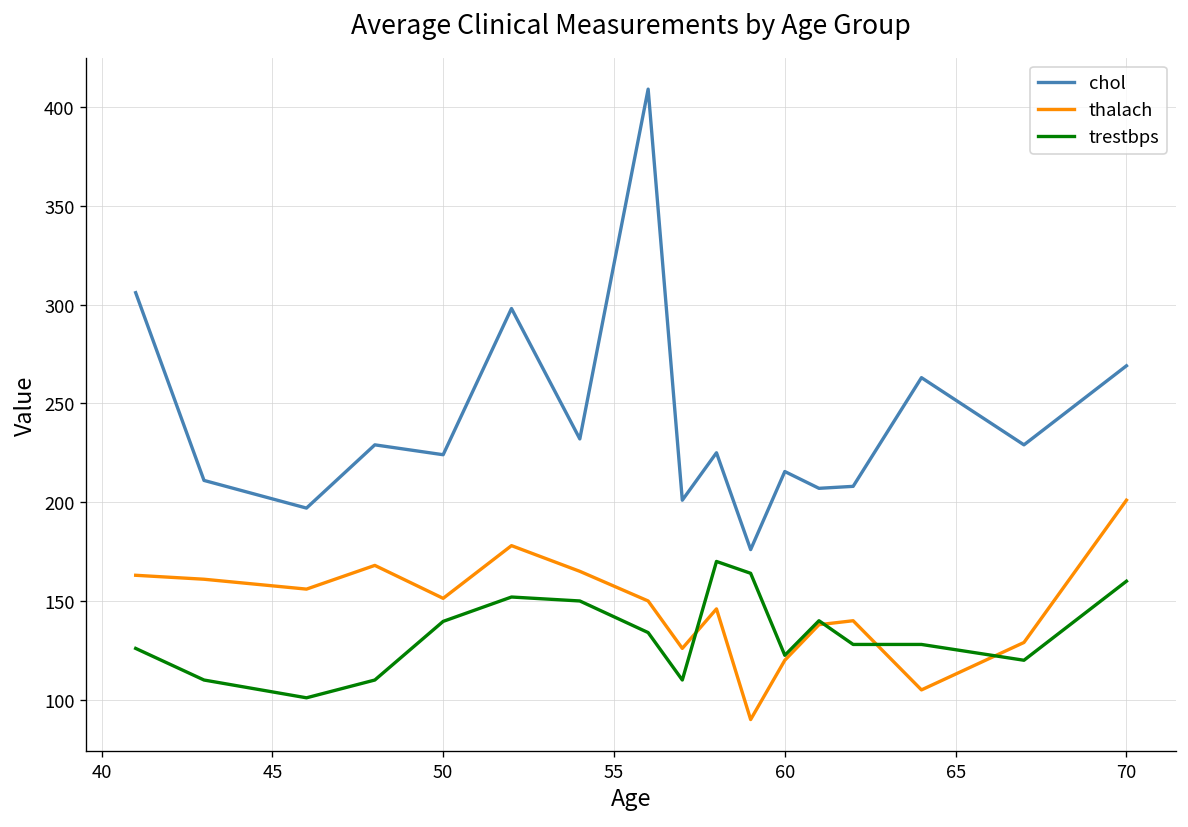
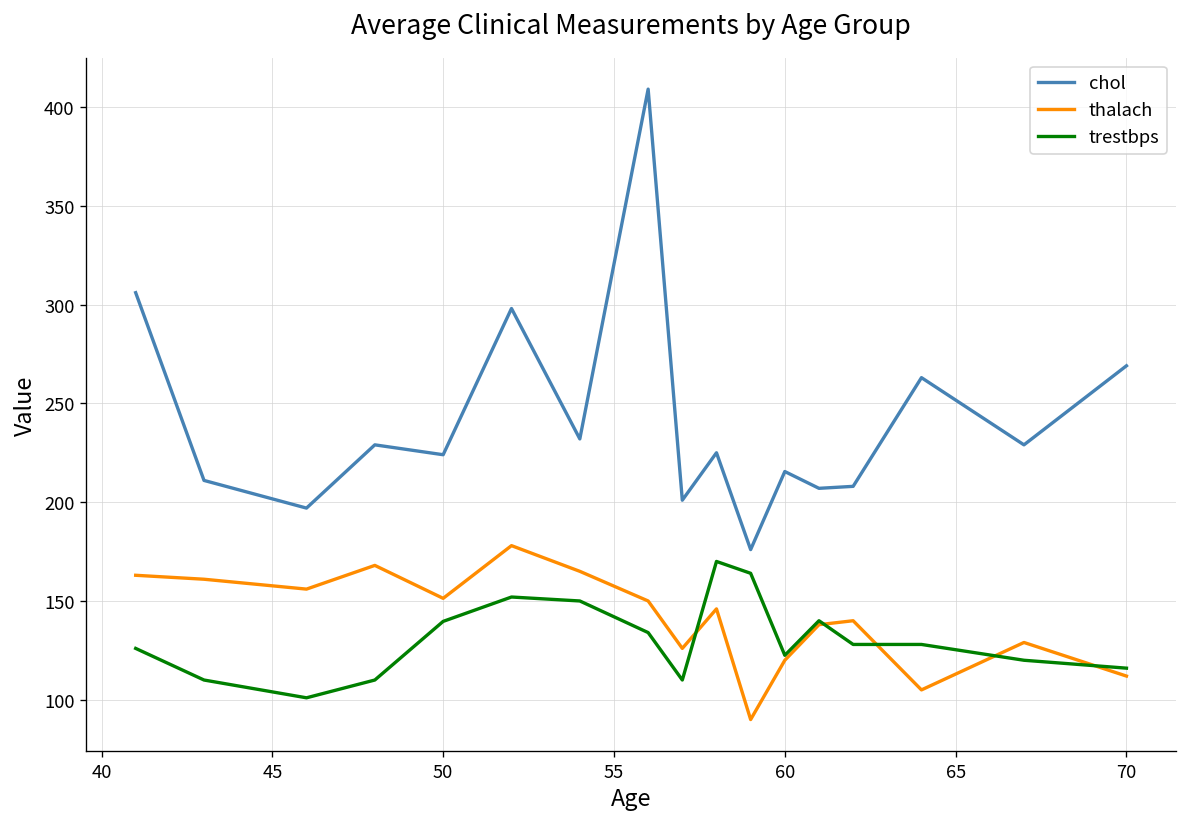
thalach, 70: 201 -> 112
trestbps, 70: 160 -> 116
